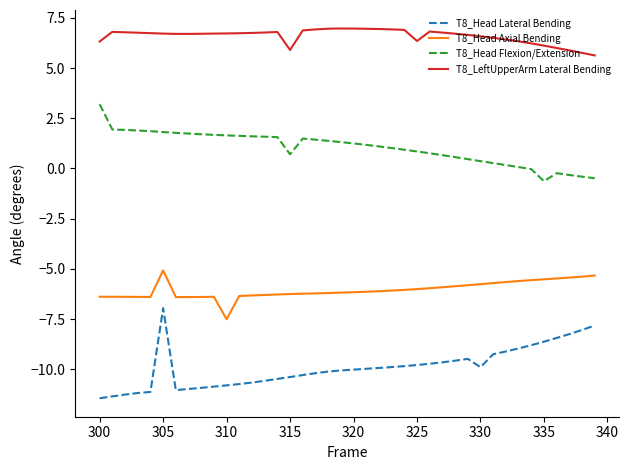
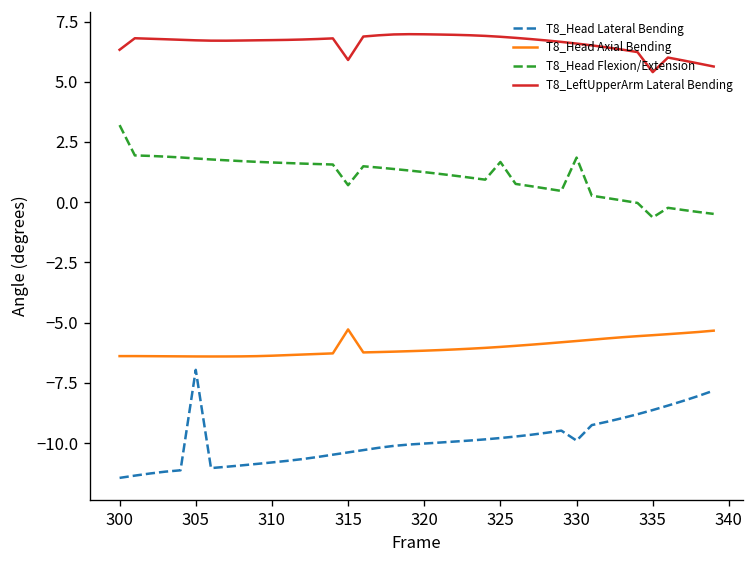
T8_Head Axial Bending, 305: -5.1 -> -6.4
T8_Head Axial Bending, 310: -7.5 -> -6.4
T8_Head Axial Bending, 315: -6.3 -> -5.3
T8_Head Flexion/Extension, 325: 0.8 -> 1.7
T8_LeftUpperArm Lateral Bending, 325: 6.4 -> 6.9
T8_Head Flexion/Extension, 330: 0.4 -> 1.9
T8_LeftUpperArm Lateral Bending, 335: 6.1 -> 5.4
